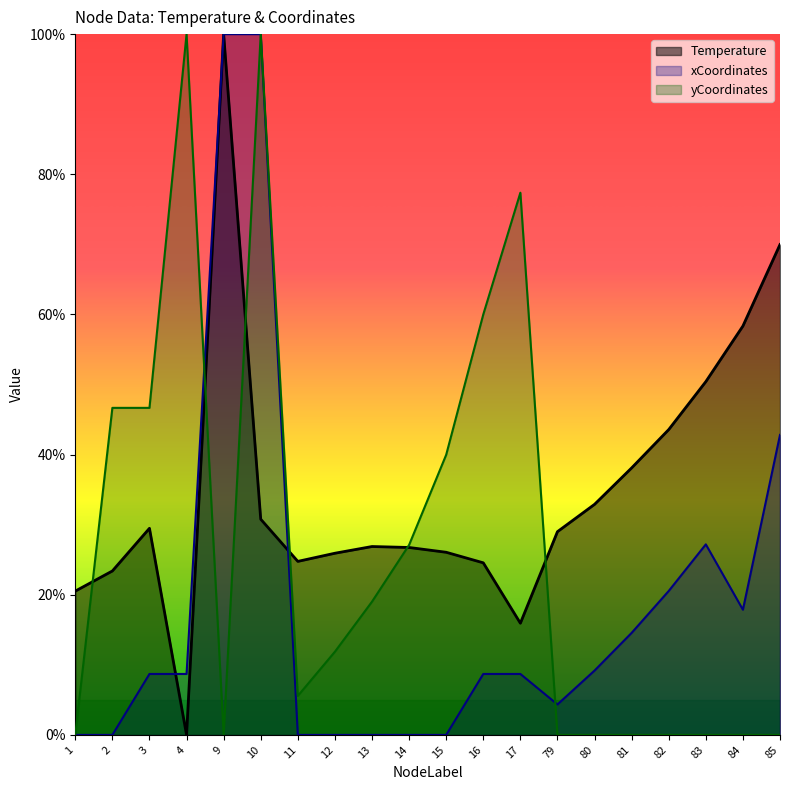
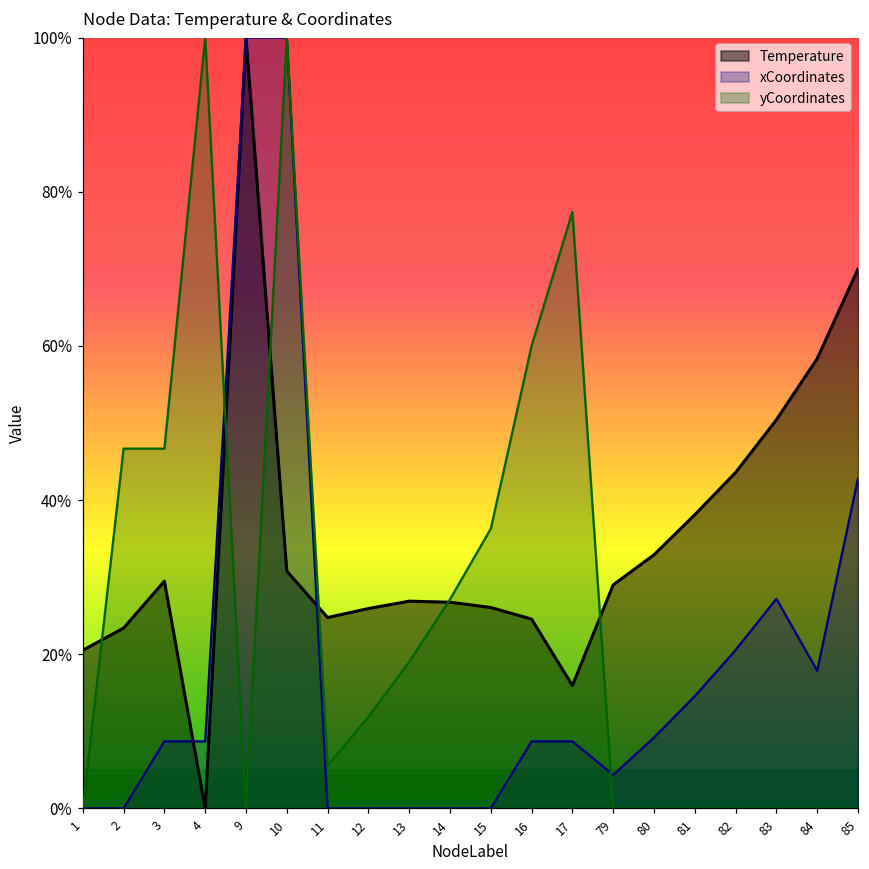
yCoordinates, 15: 40% -> 36%
